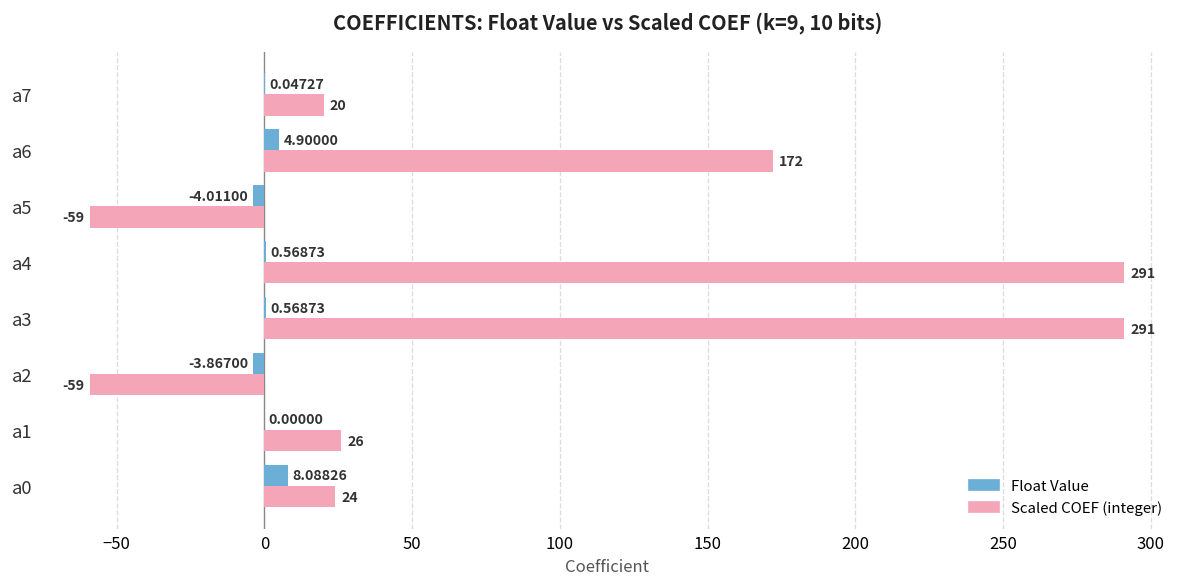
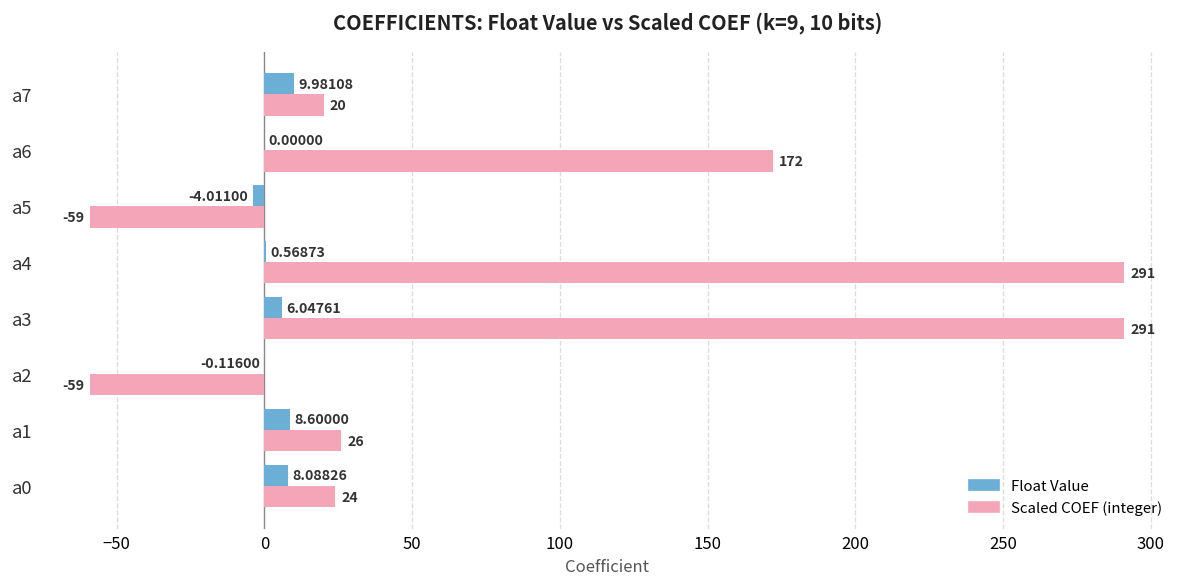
Float Value, a7: 0.04727 -> 9.98108
Float Value, a6: 4.90000 -> 0.00000
Float Value, a3: 0.56873 -> 6.04761
Float Value, a2: -3.86700 -> -0.11600
Float Value, a1: 0.00000 -> 8.60000
